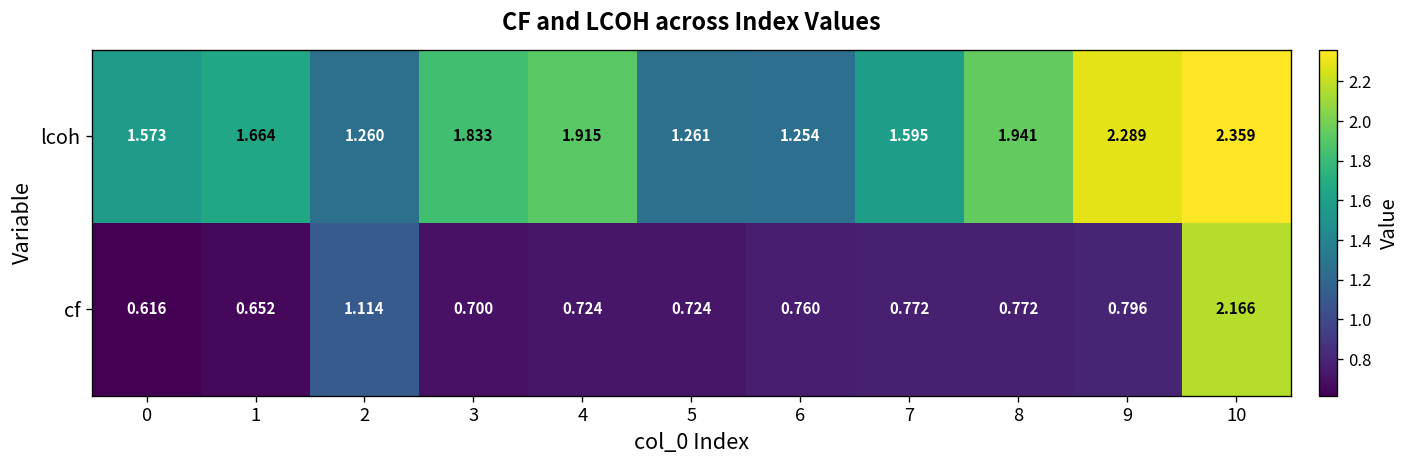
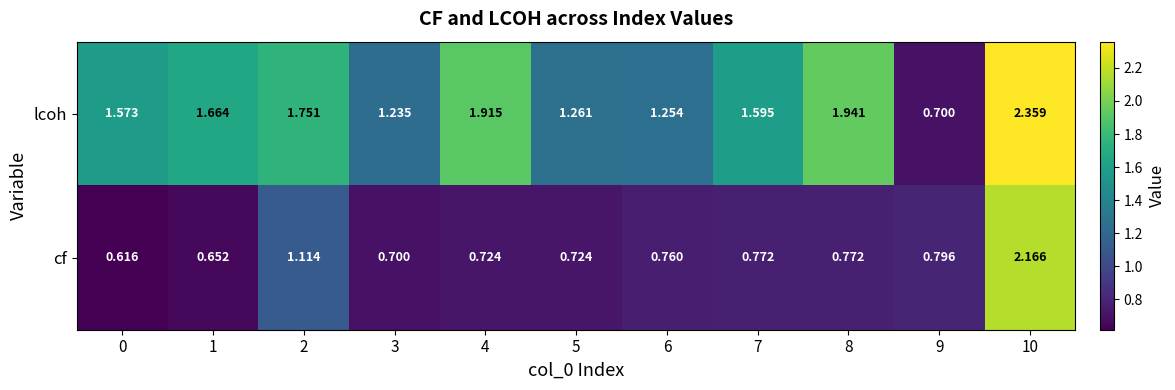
lcoh, 2: 1.260 -> 1.751
lcoh, 3: 1.833 -> 1.235
lcoh, 9: 2.289 -> 0.700
